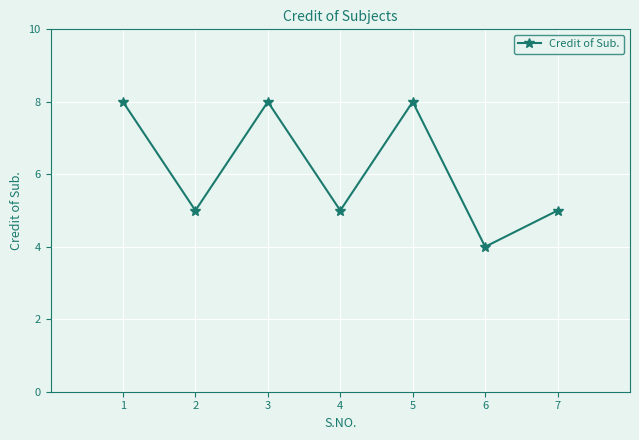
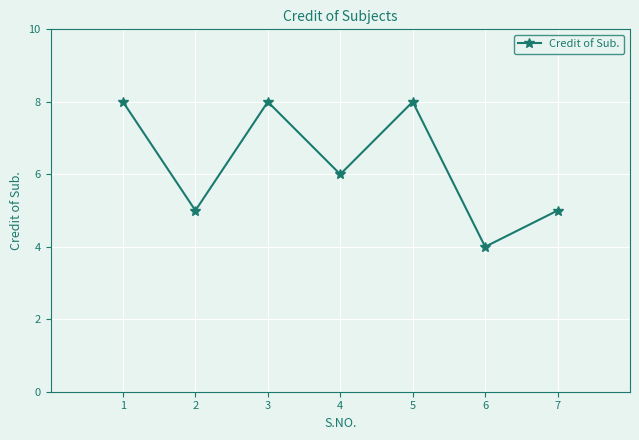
4: 5 -> 6
